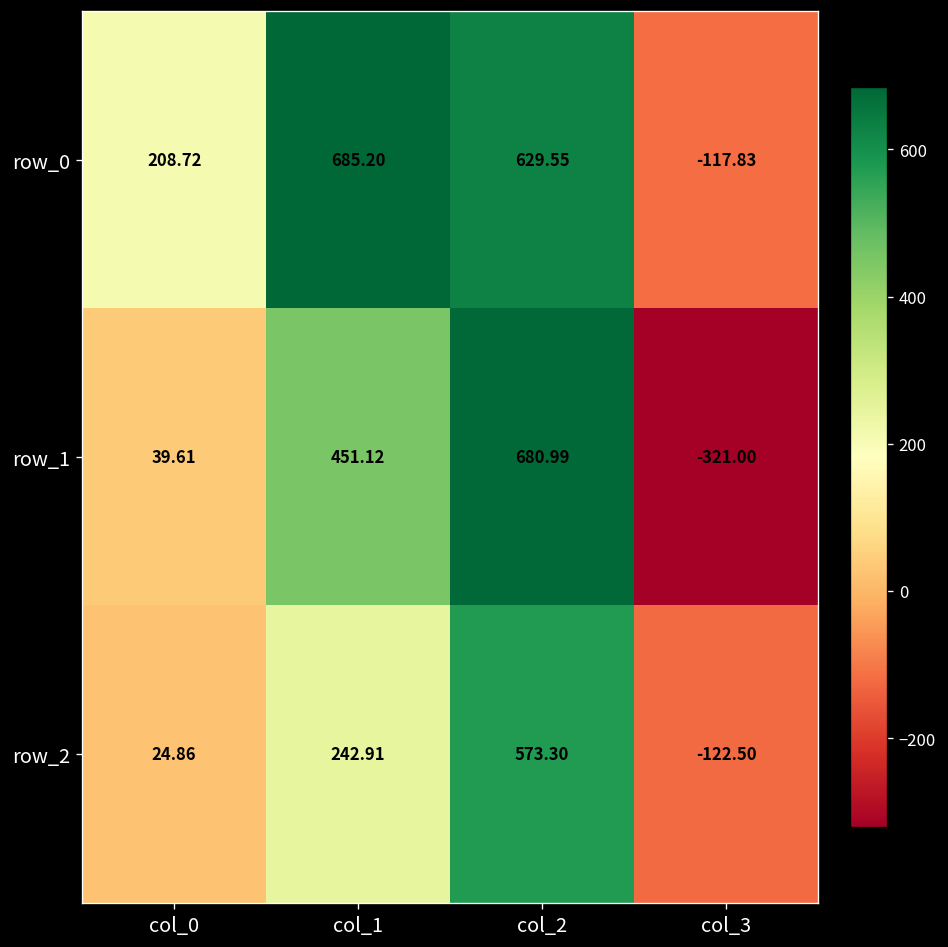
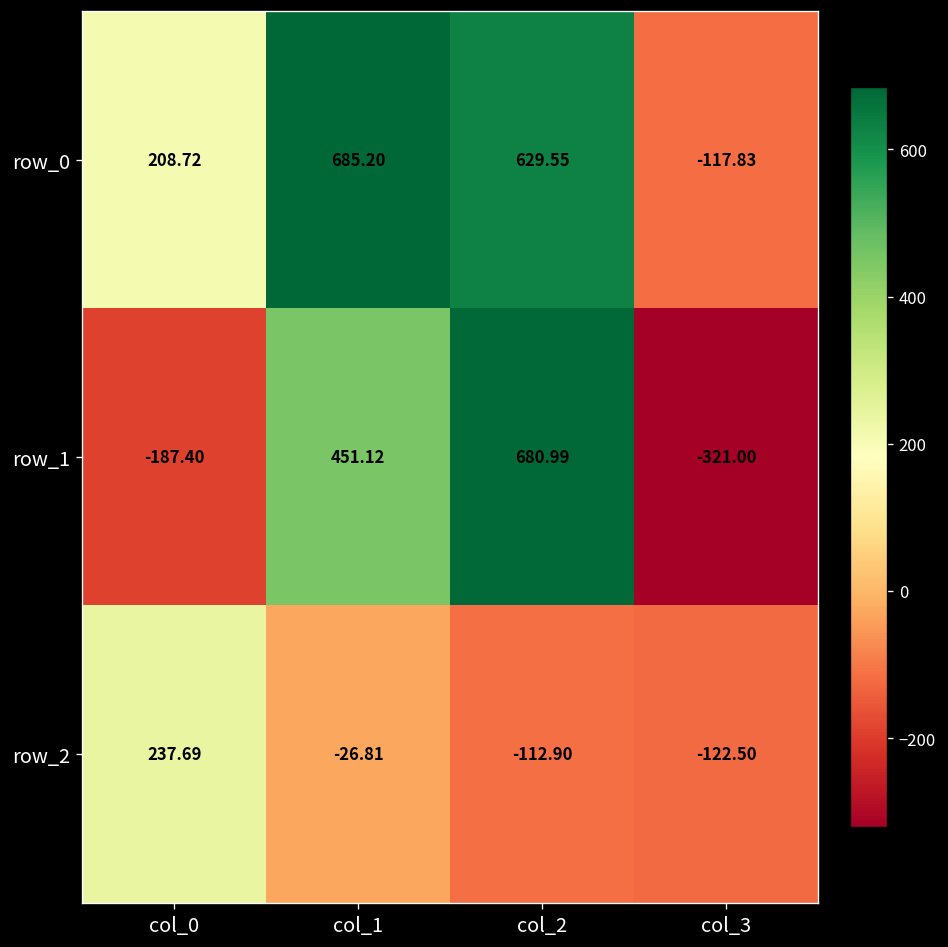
row_1, col_0: 39.61 -> -187.40
row_2, col_0: 24.86 -> 237.69
row_2, col_1: 242.91 -> -26.81
row_2, col_2: 573.30 -> -112.90
